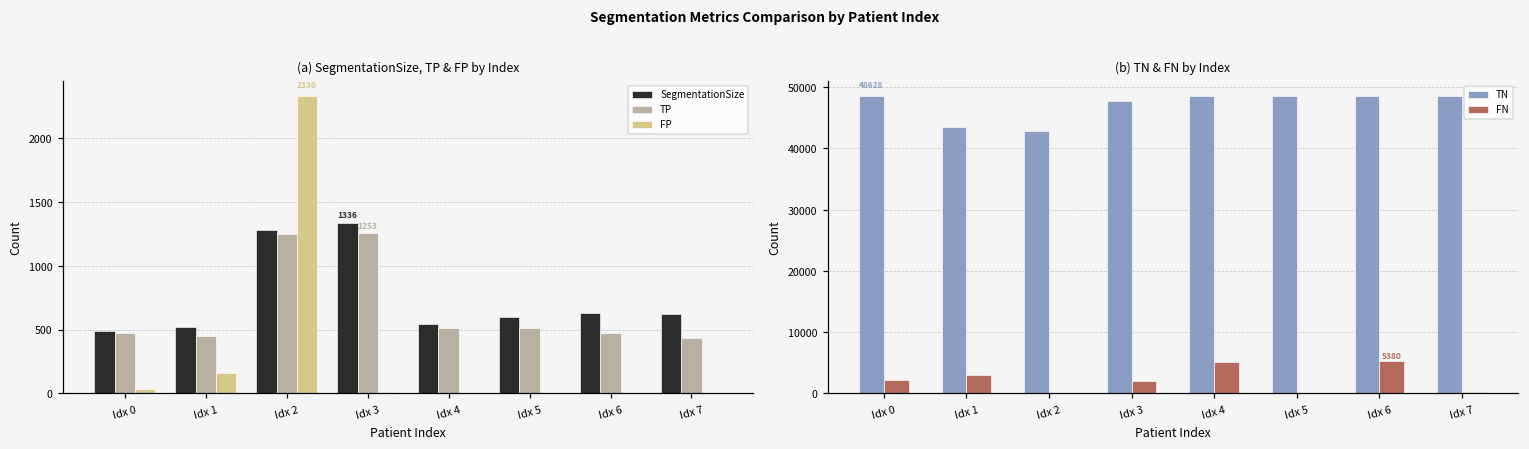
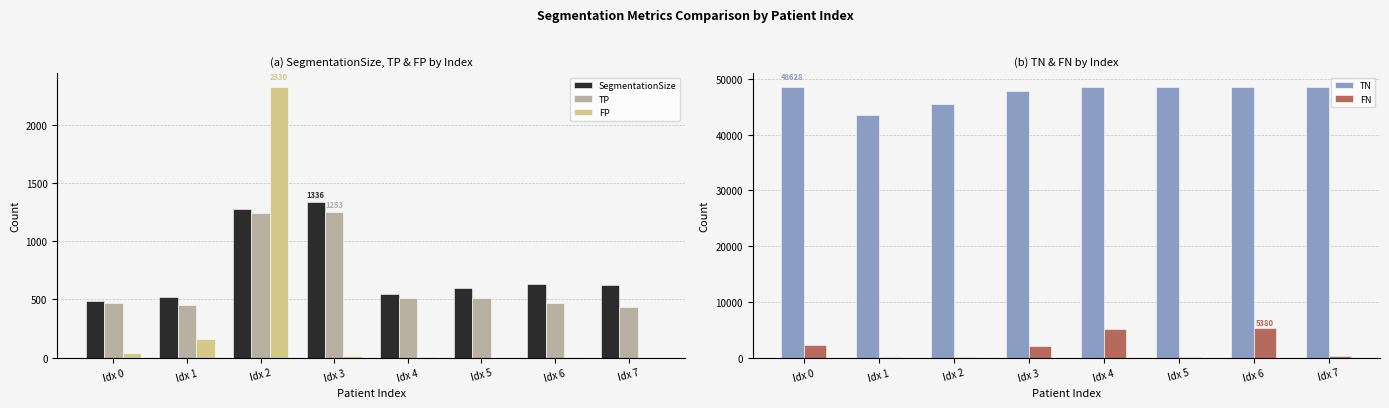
(b) TN & FN by Index, FN, Idx 1: 3000 -> 0
(b) TN & FN by Index, TN, Idx 2: 43000 -> 46000
